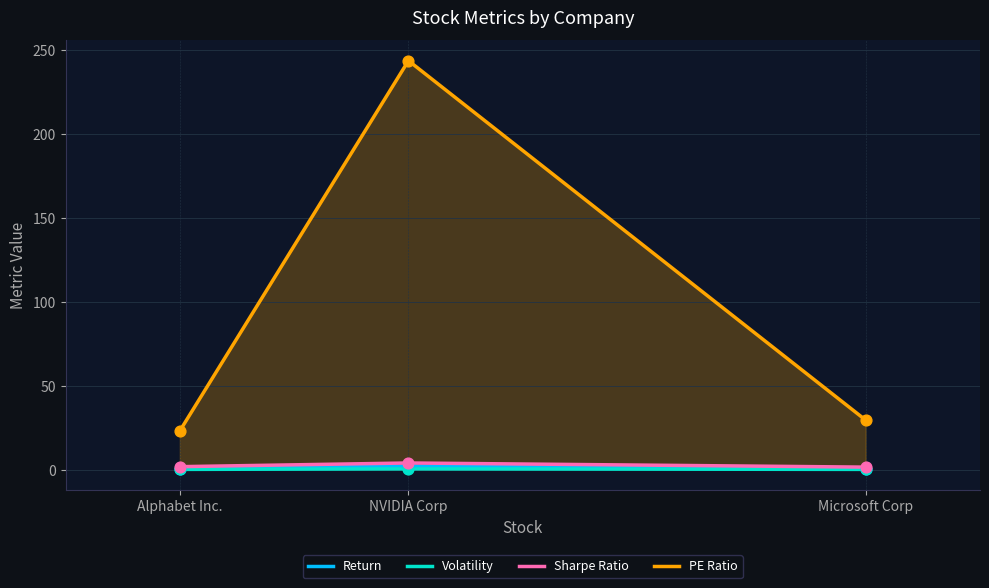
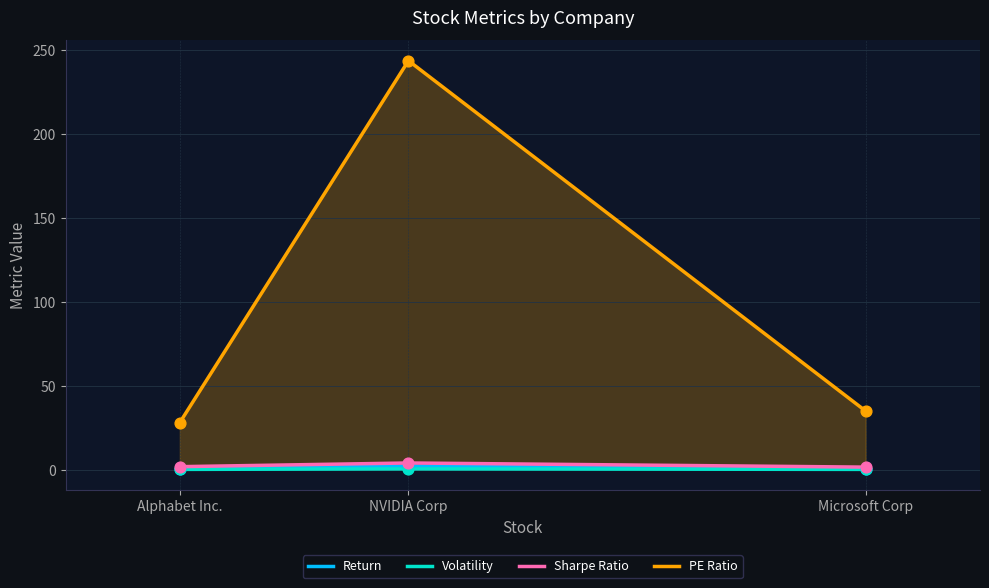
PE Ratio, Alphabet Inc.: 23 -> 28
PE Ratio, Microsoft Corp: 30 -> 35
